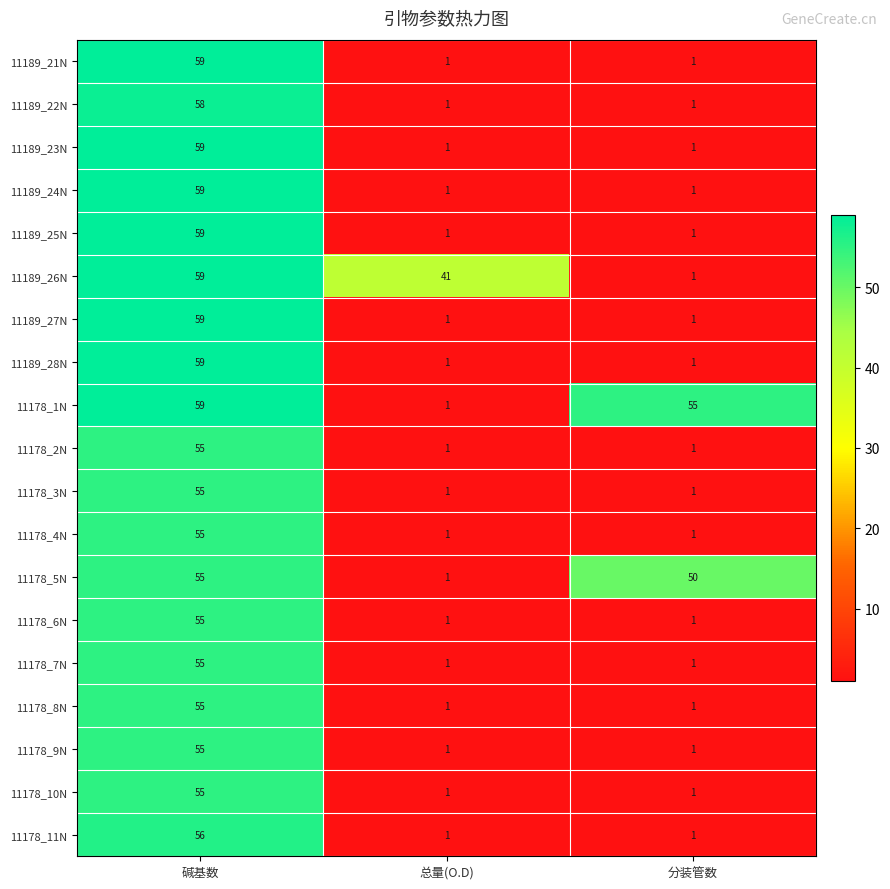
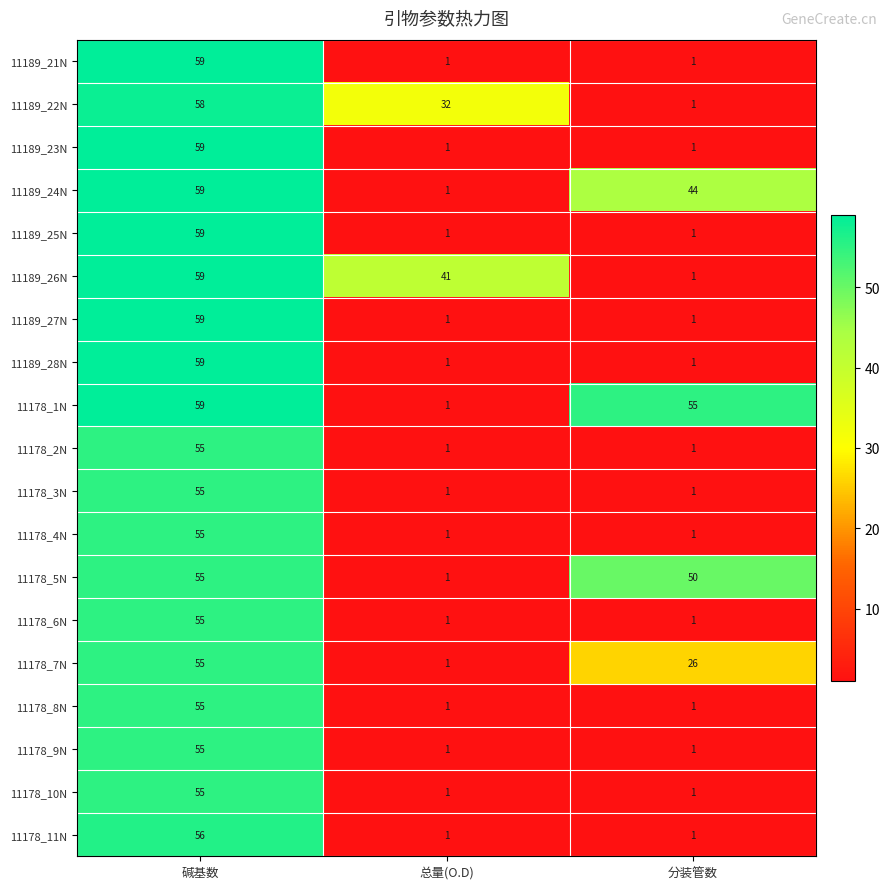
11189_22N, 总量(O.D): 1 -> 32
11189_24N, 分装管数: 1 -> 44
11178_7N, 分装管数: 1 -> 26
